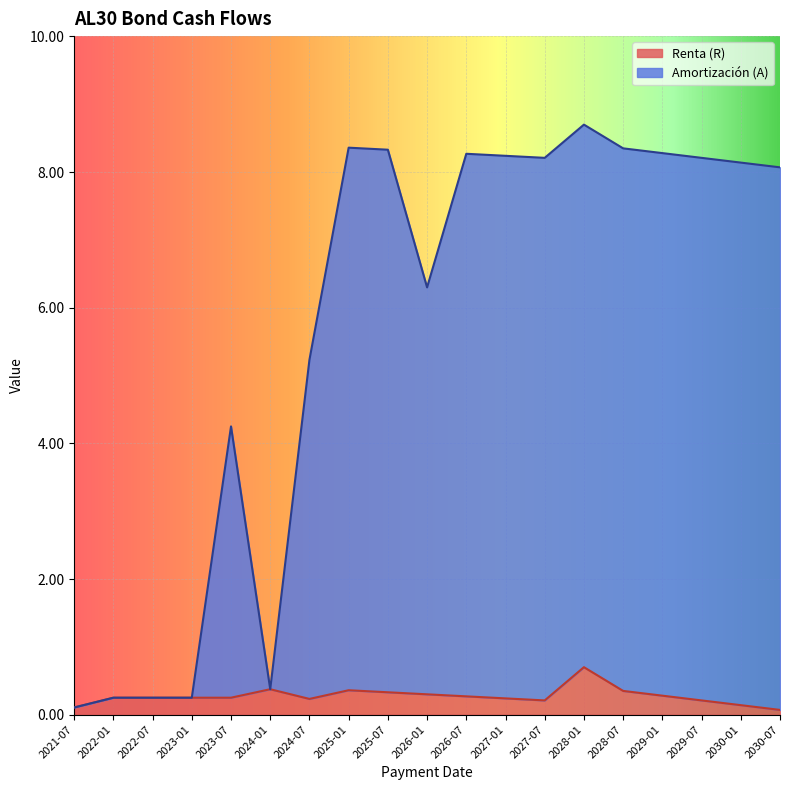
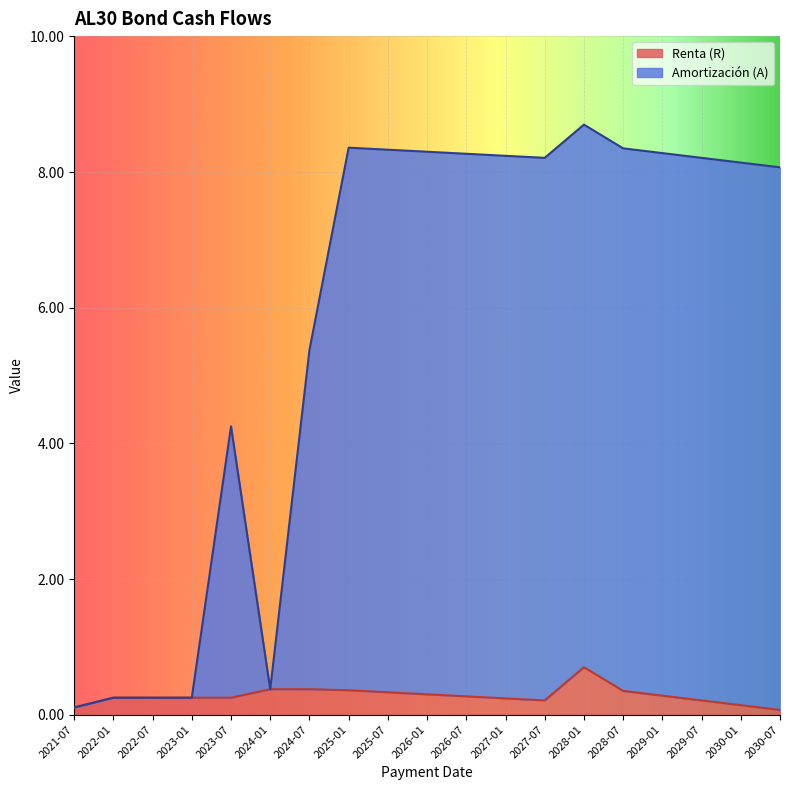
Renta (R), 2024-07: 0.2 -> 0.4
Amortización (A), 2026-01: 6 -> 8
